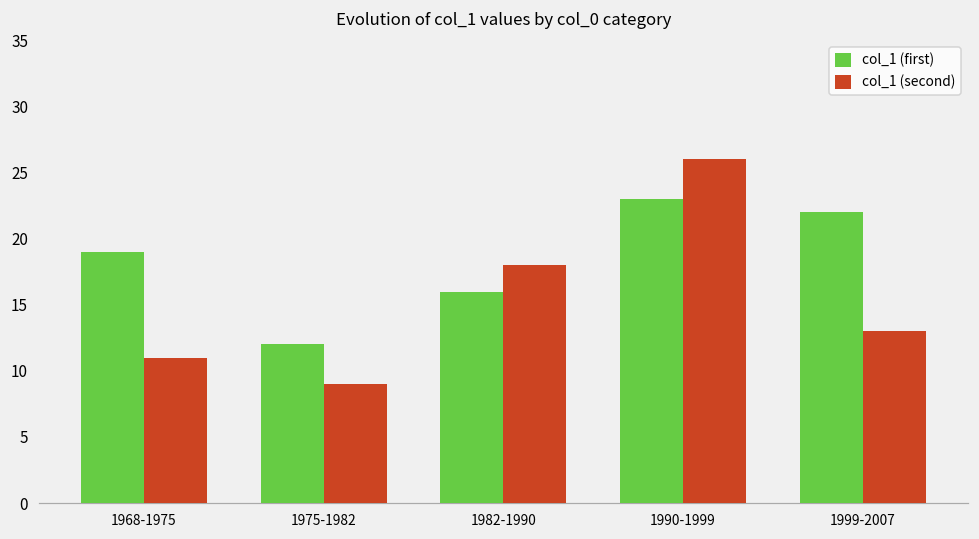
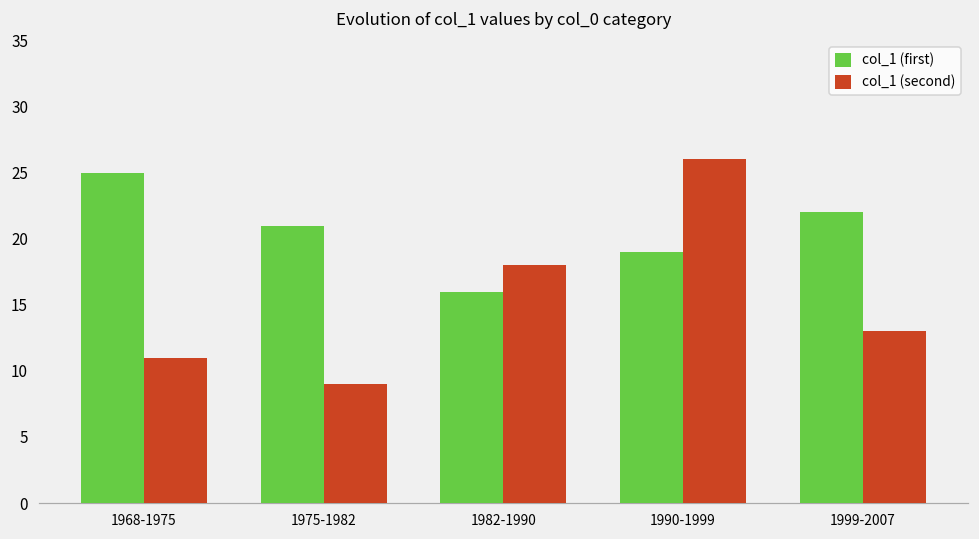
col_1 (first), 1968-1975: 19 -> 25
col_1 (first), 1975-1982: 12 -> 21
col_1 (first), 1990-1999: 23 -> 19
